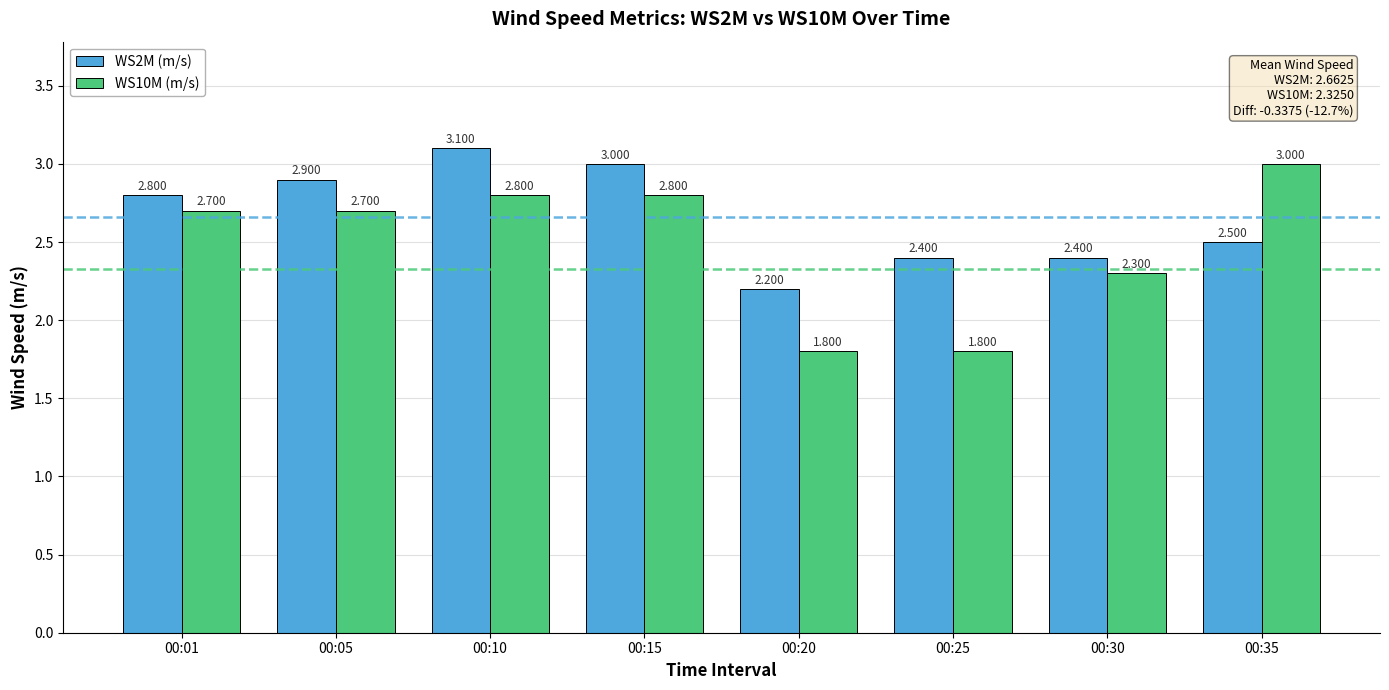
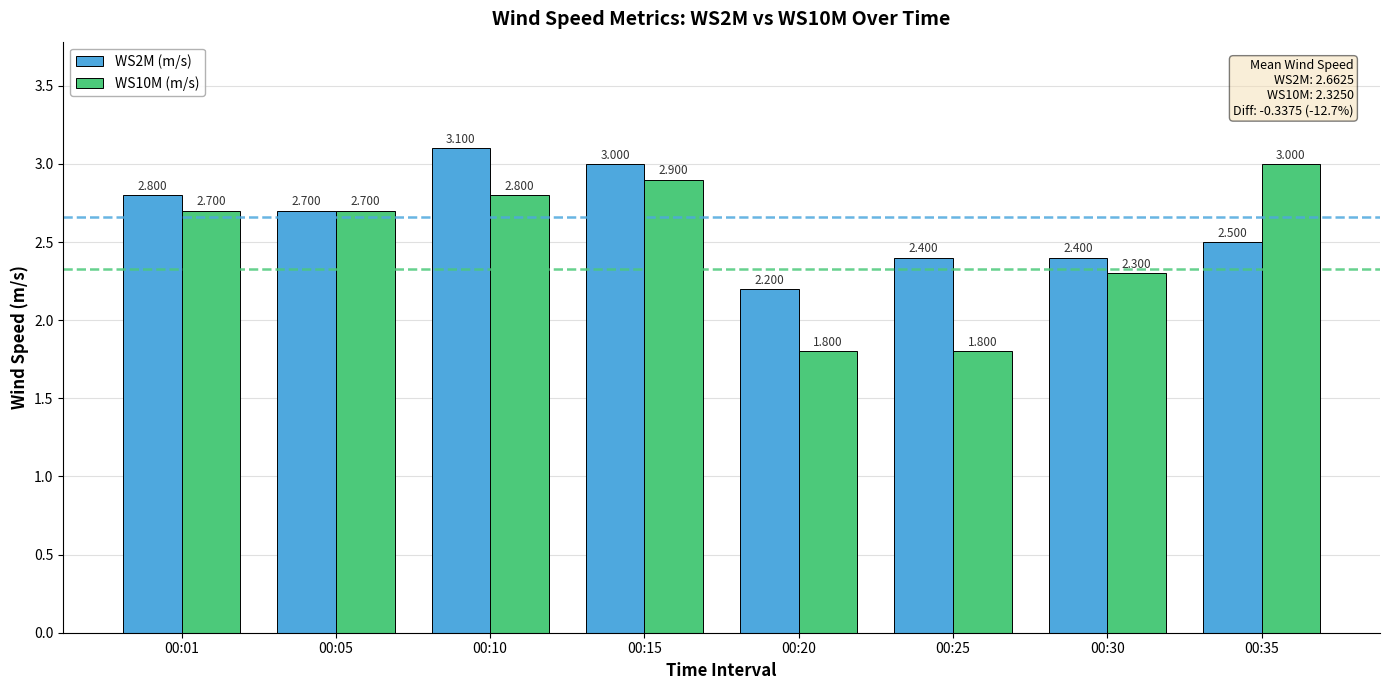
WS2M (m/s), 00:05: 2.900 -> 2.700
WS10M (m/s), 00:15: 2.800 -> 2.900
